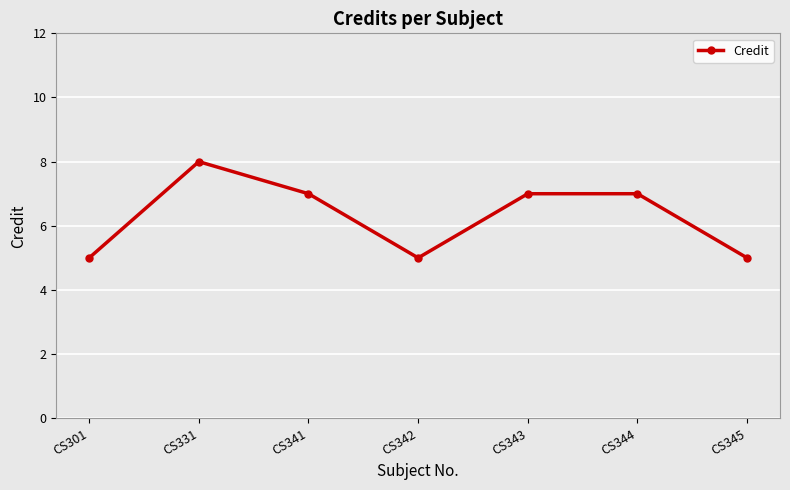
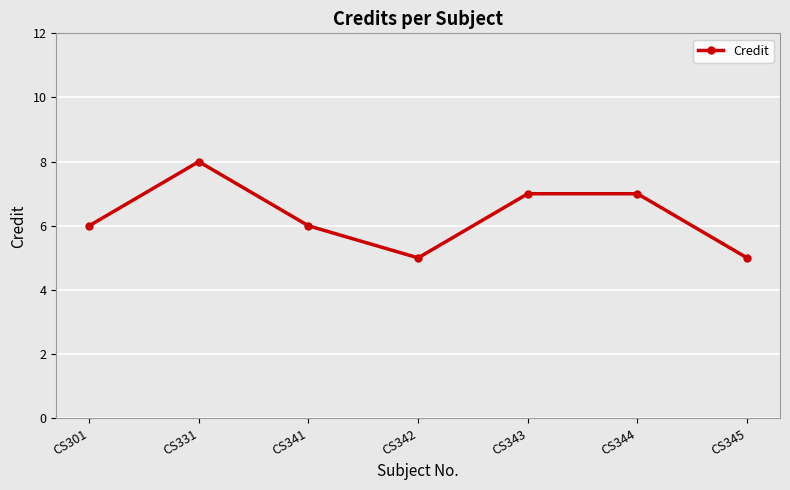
CS301: 5 -> 6
CS341: 7 -> 6
